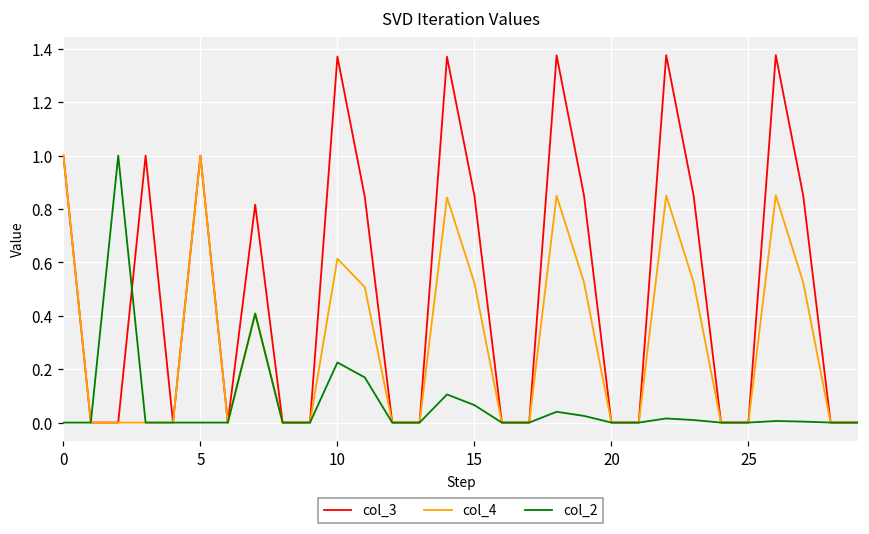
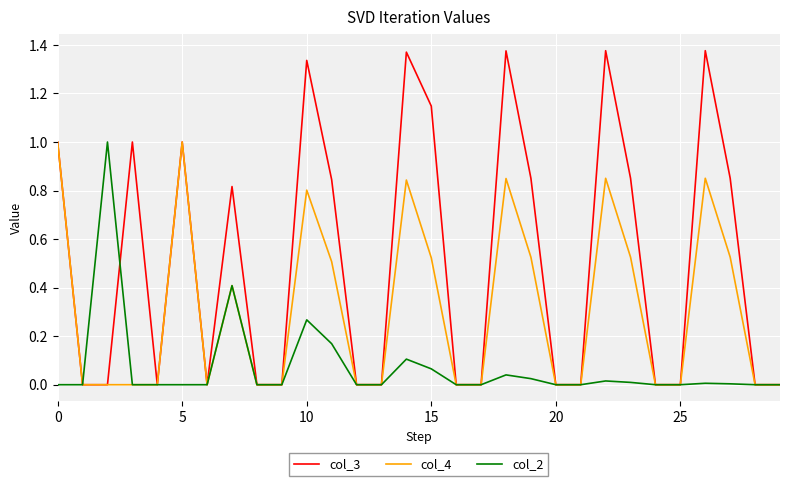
col_3, 10: 1.37 -> 1.34
col_4, 10: 0.61 -> 0.80
col_2, 10: 0.23 -> 0.27
col_3, 15: 0.85 -> 1.15
